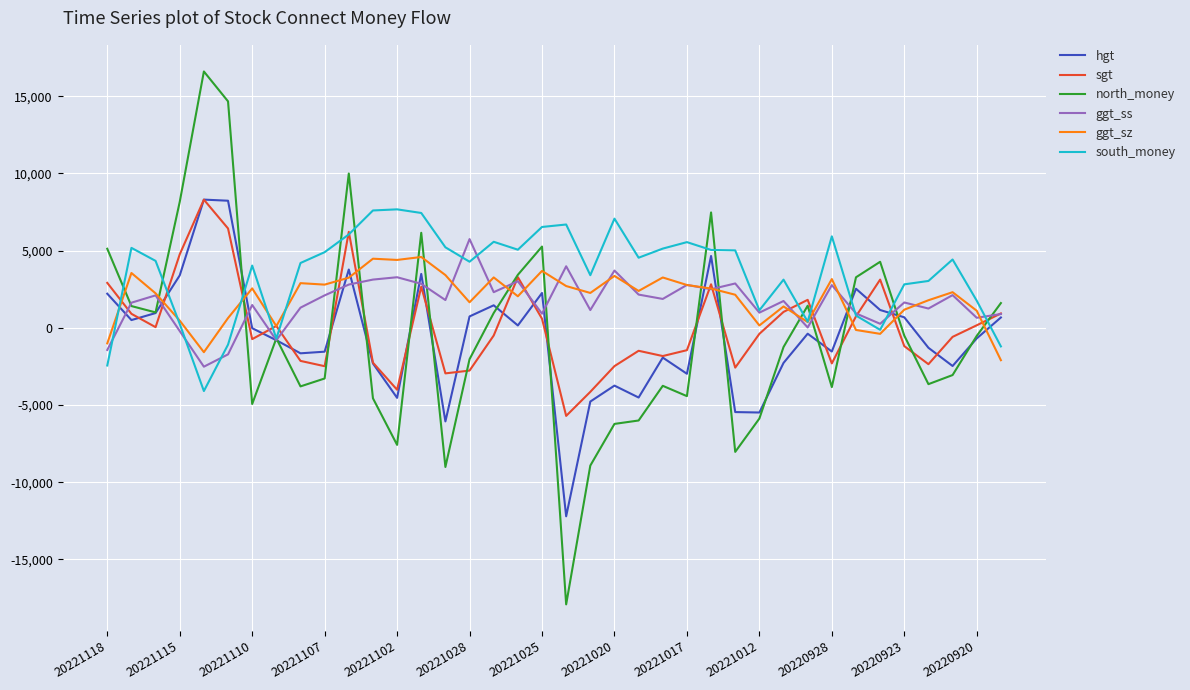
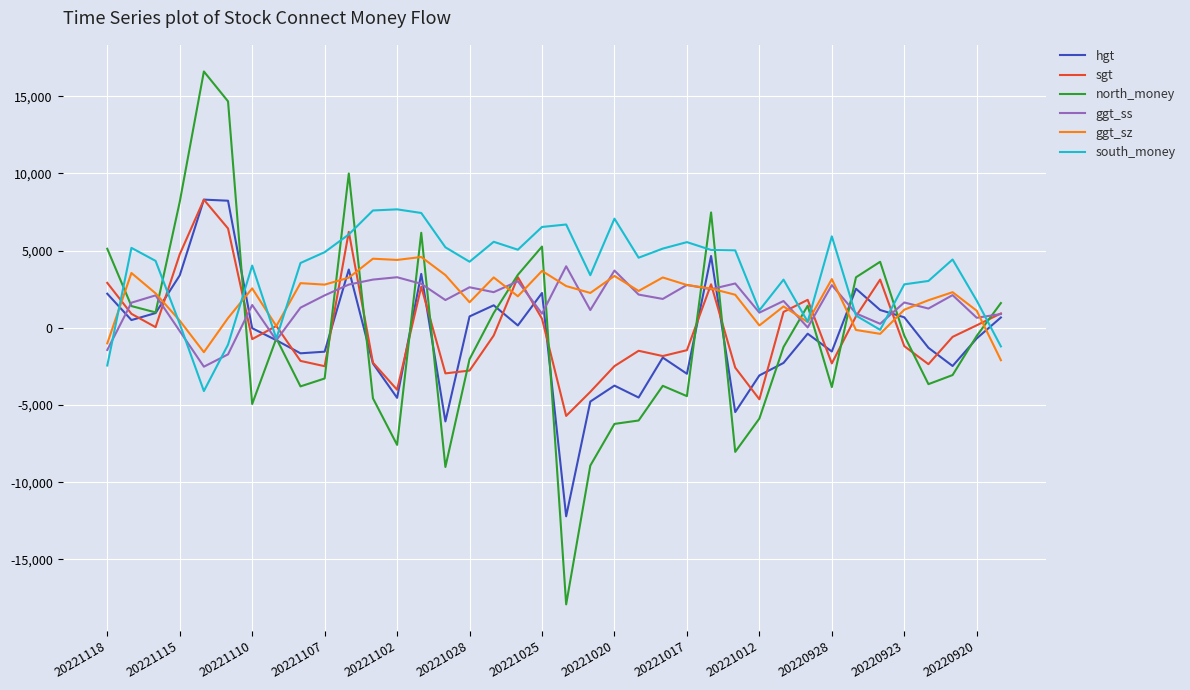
ggt_ss, 20221028: 5,700 -> 2,600
hgt, 20221012: -5,500 -> -3,100
sgt, 20221012: -400 -> -4,600
